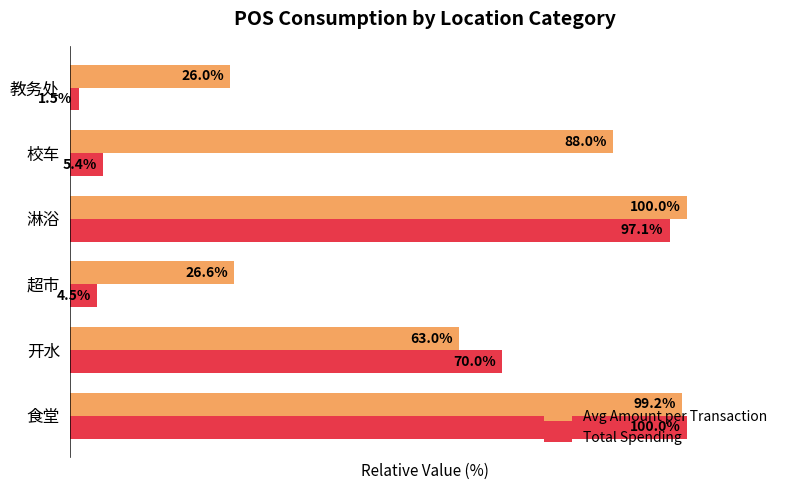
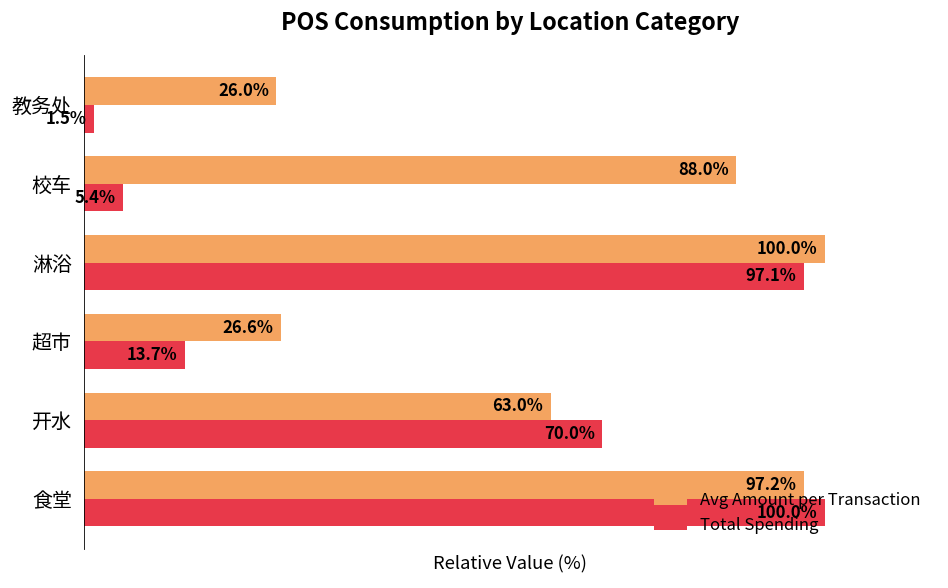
Total Spending, 超市: 4.5% -> 13.7%
Avg Amount per Transaction, 食堂: 99.2% -> 97.2%
